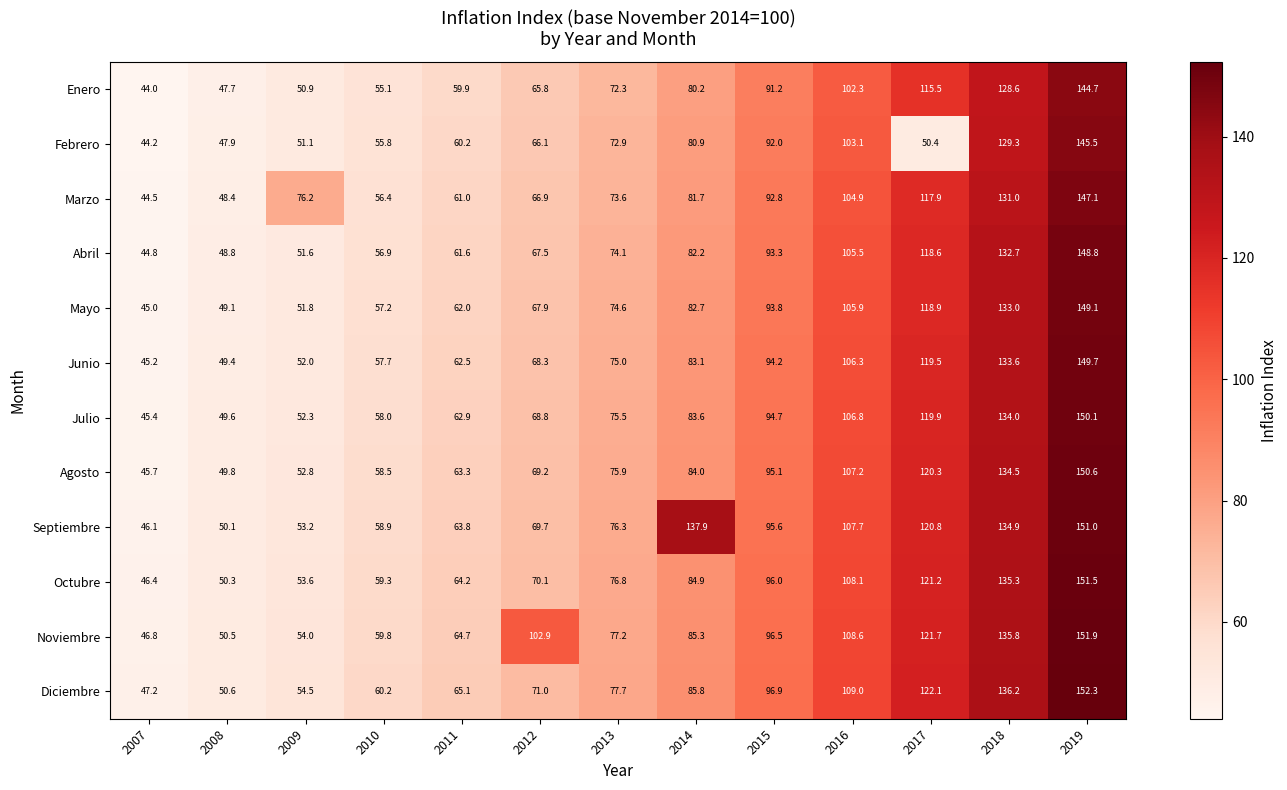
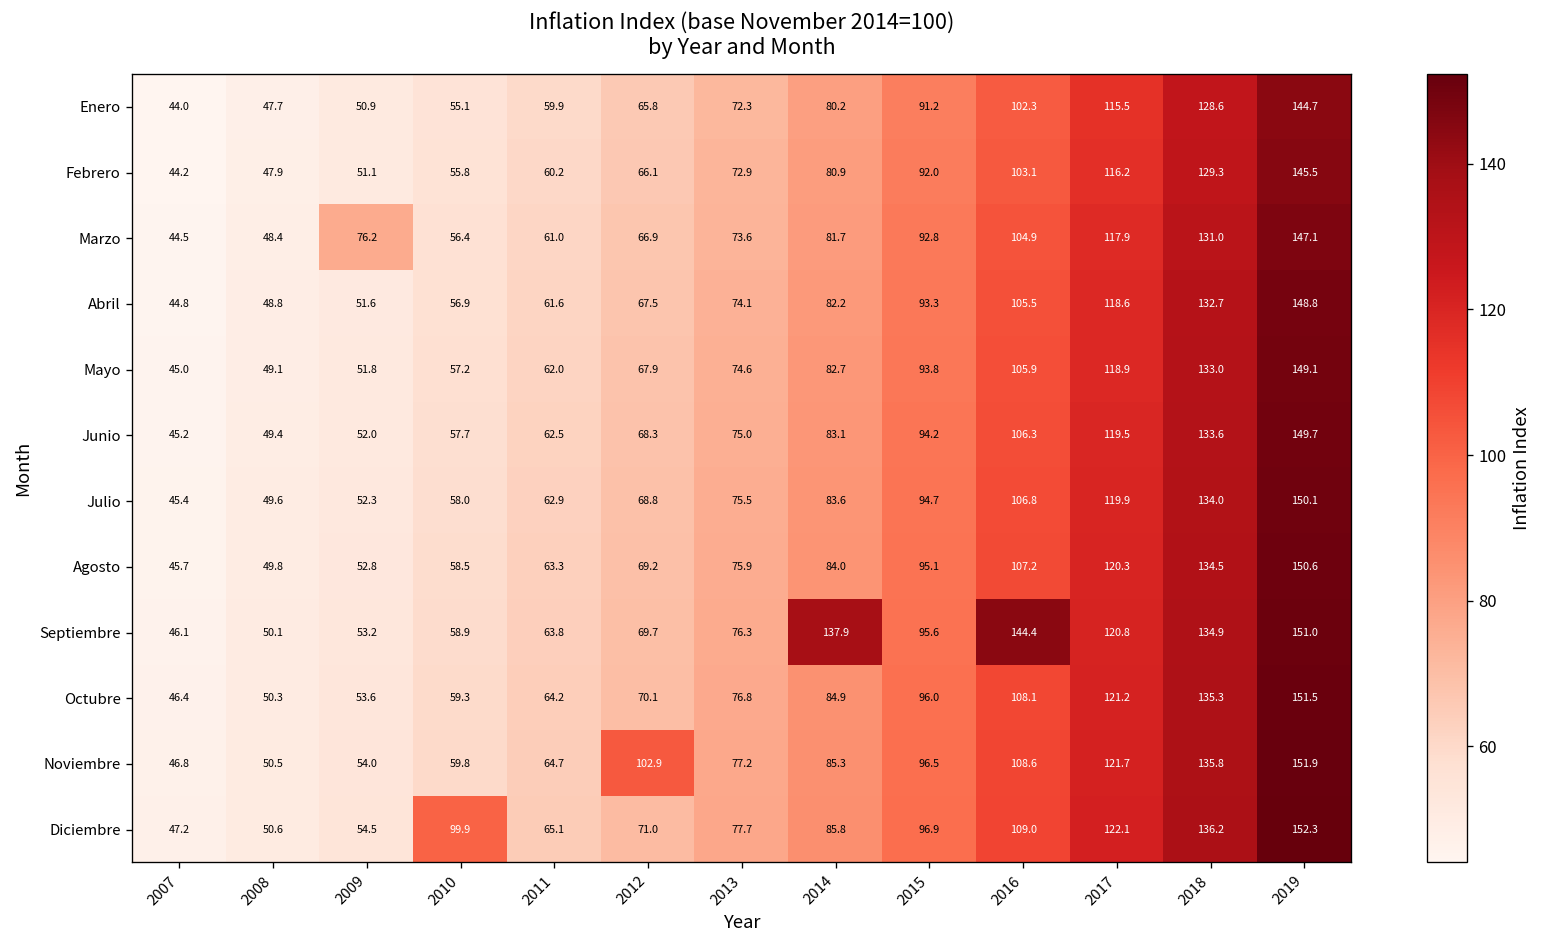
Febrero, 2017: 50.4 -> 116.2
Septiembre, 2016: 107.7 -> 144.4
Diciembre, 2010: 60.2 -> 99.9
